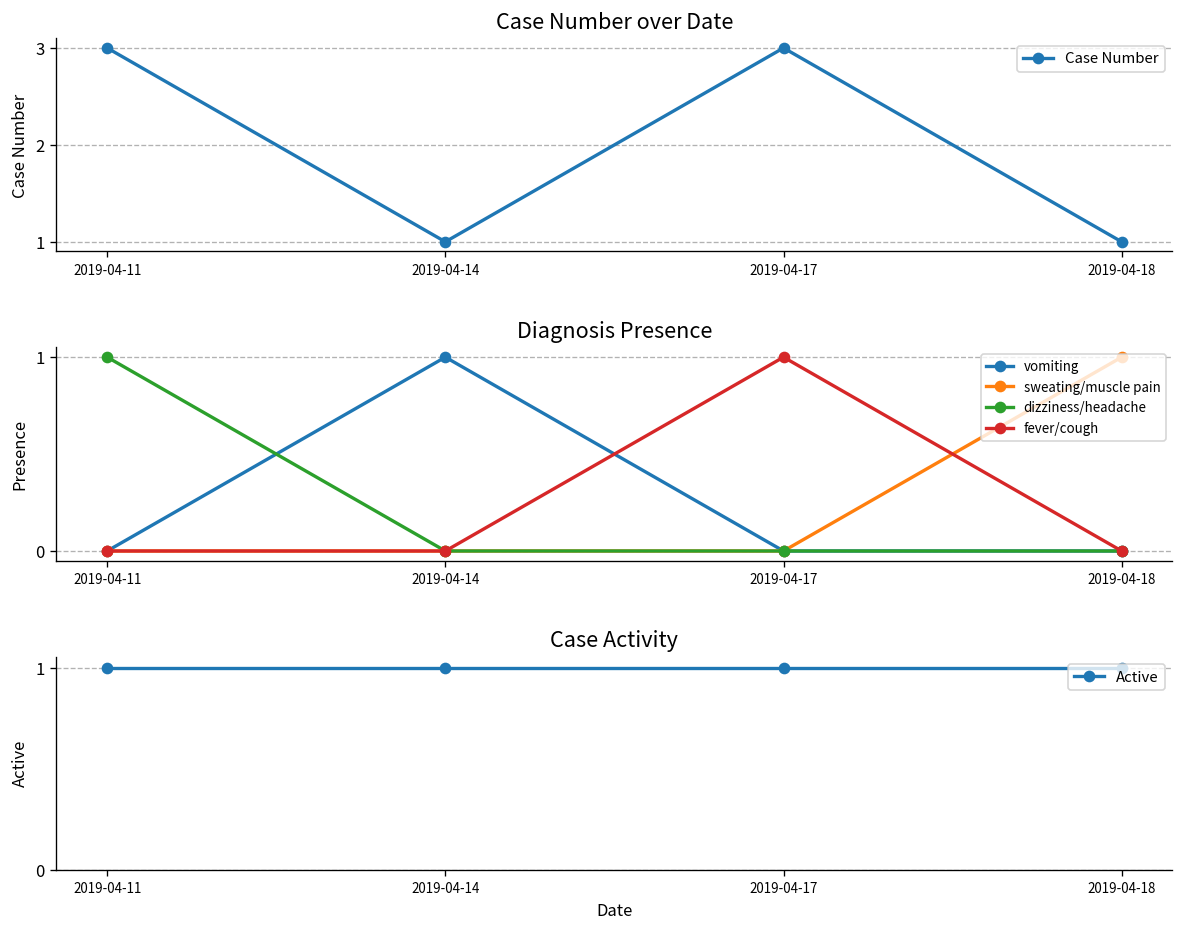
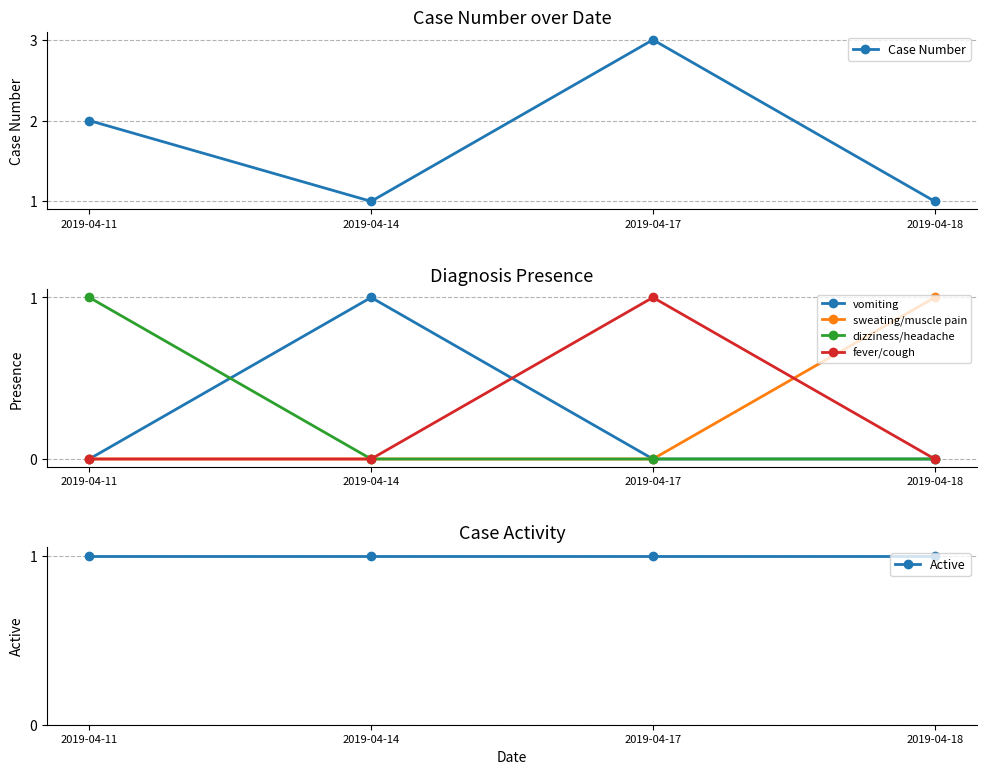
Case Number over Date, 2019-04-11: 3 -> 2
